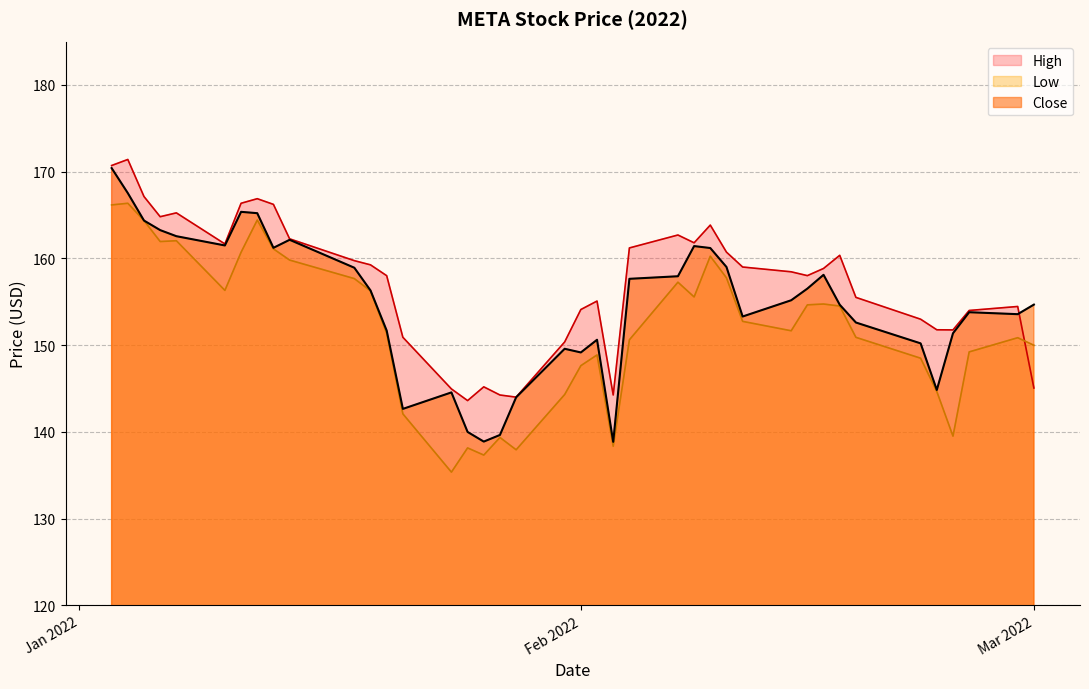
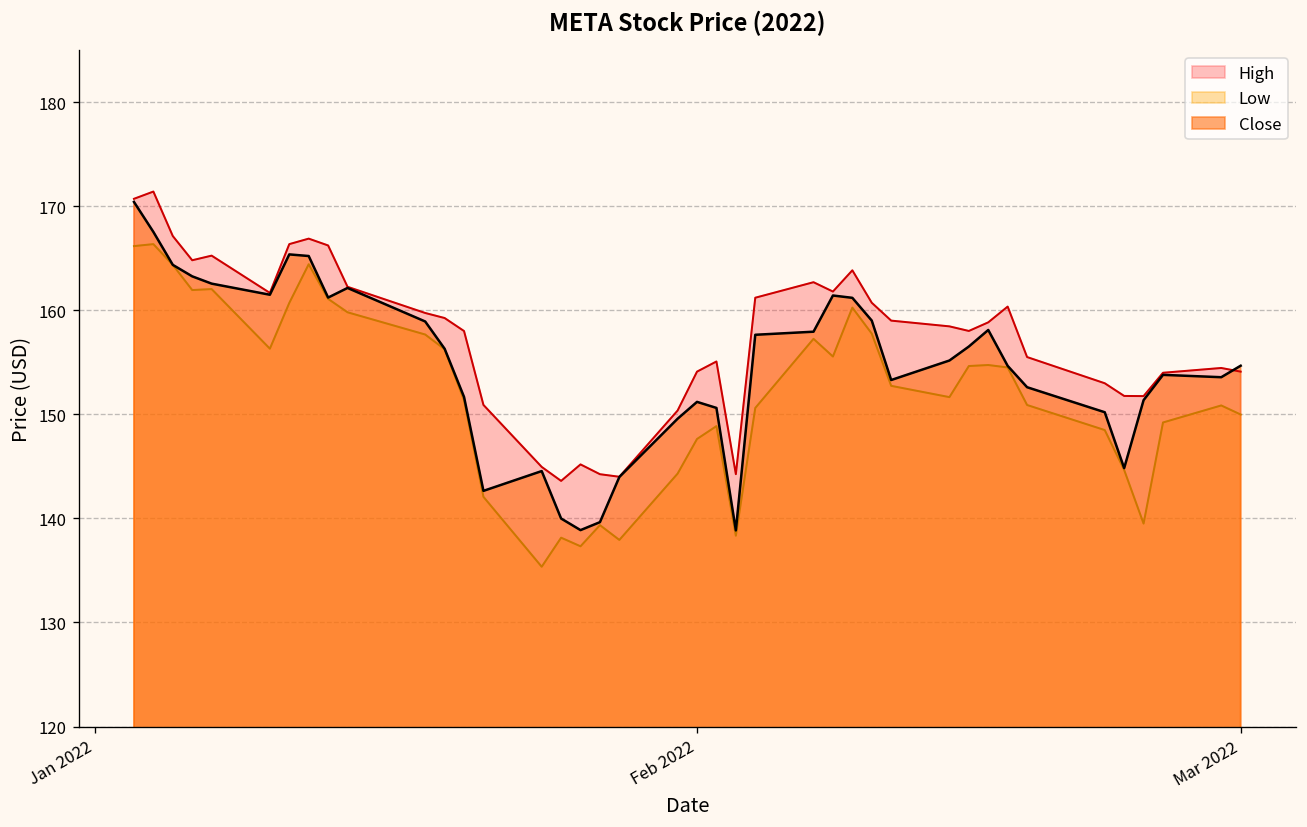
Close, Feb 2022: 149 -> 151
High, Mar 2022: 145 -> 154
